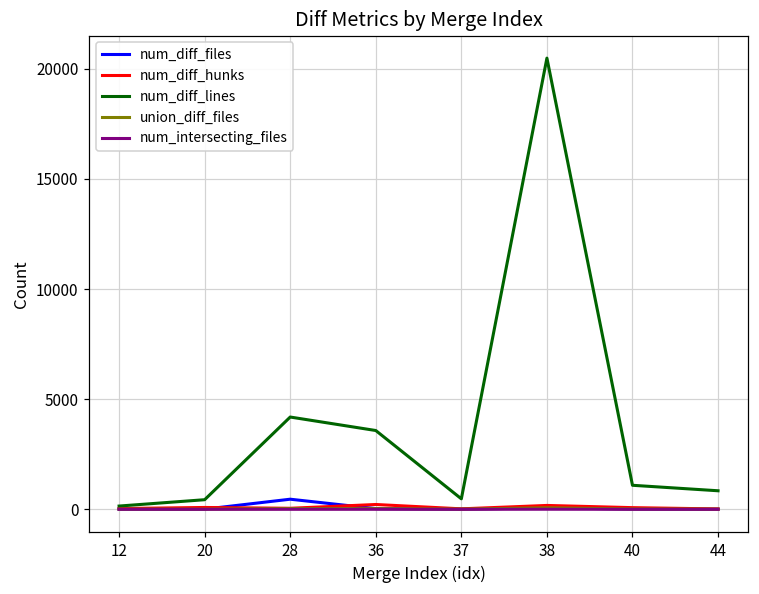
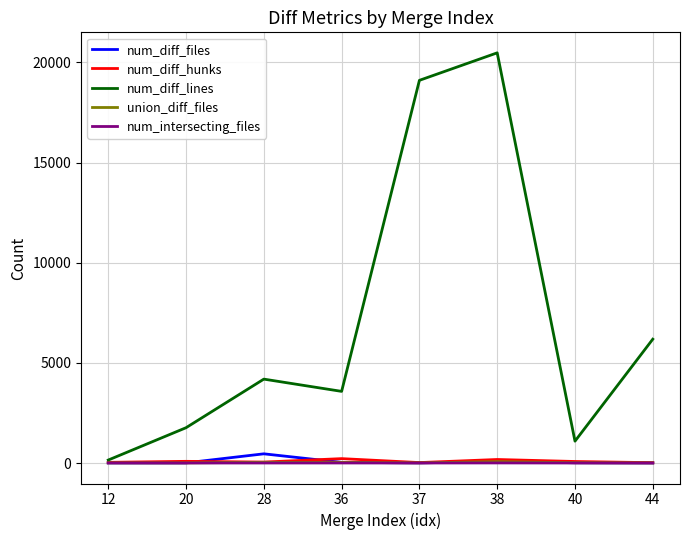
num_diff_lines, 20: 400 -> 1800
num_diff_lines, 37: 500 -> 19100
num_diff_lines, 44: 800 -> 6200
